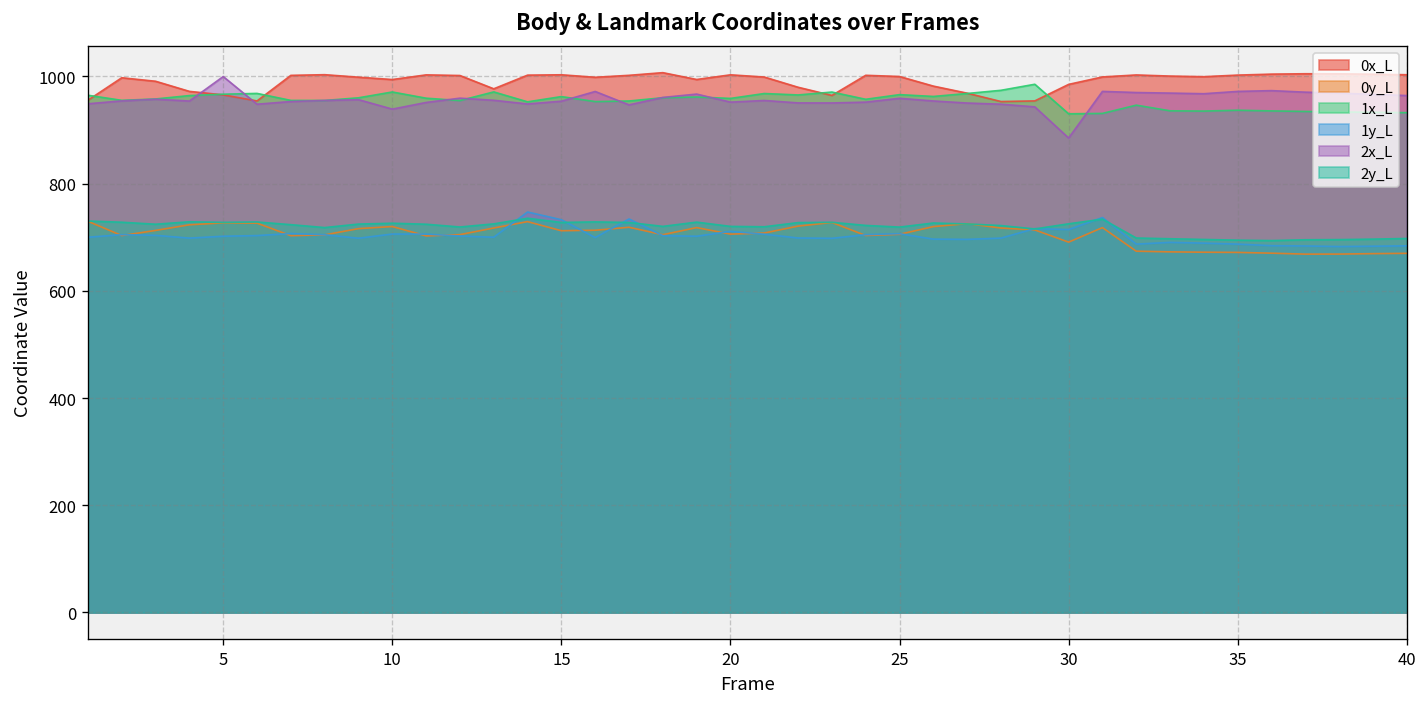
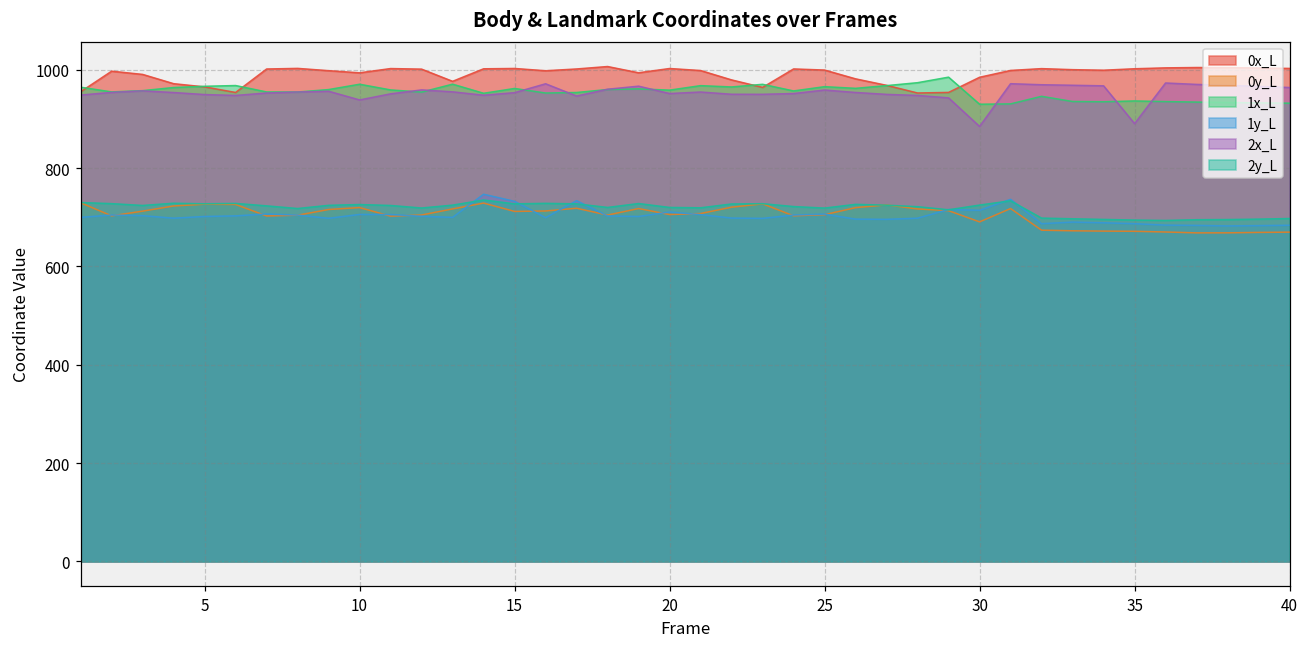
2x_L, 5: 1000 -> 950
2x_L, 35: 970 -> 890
